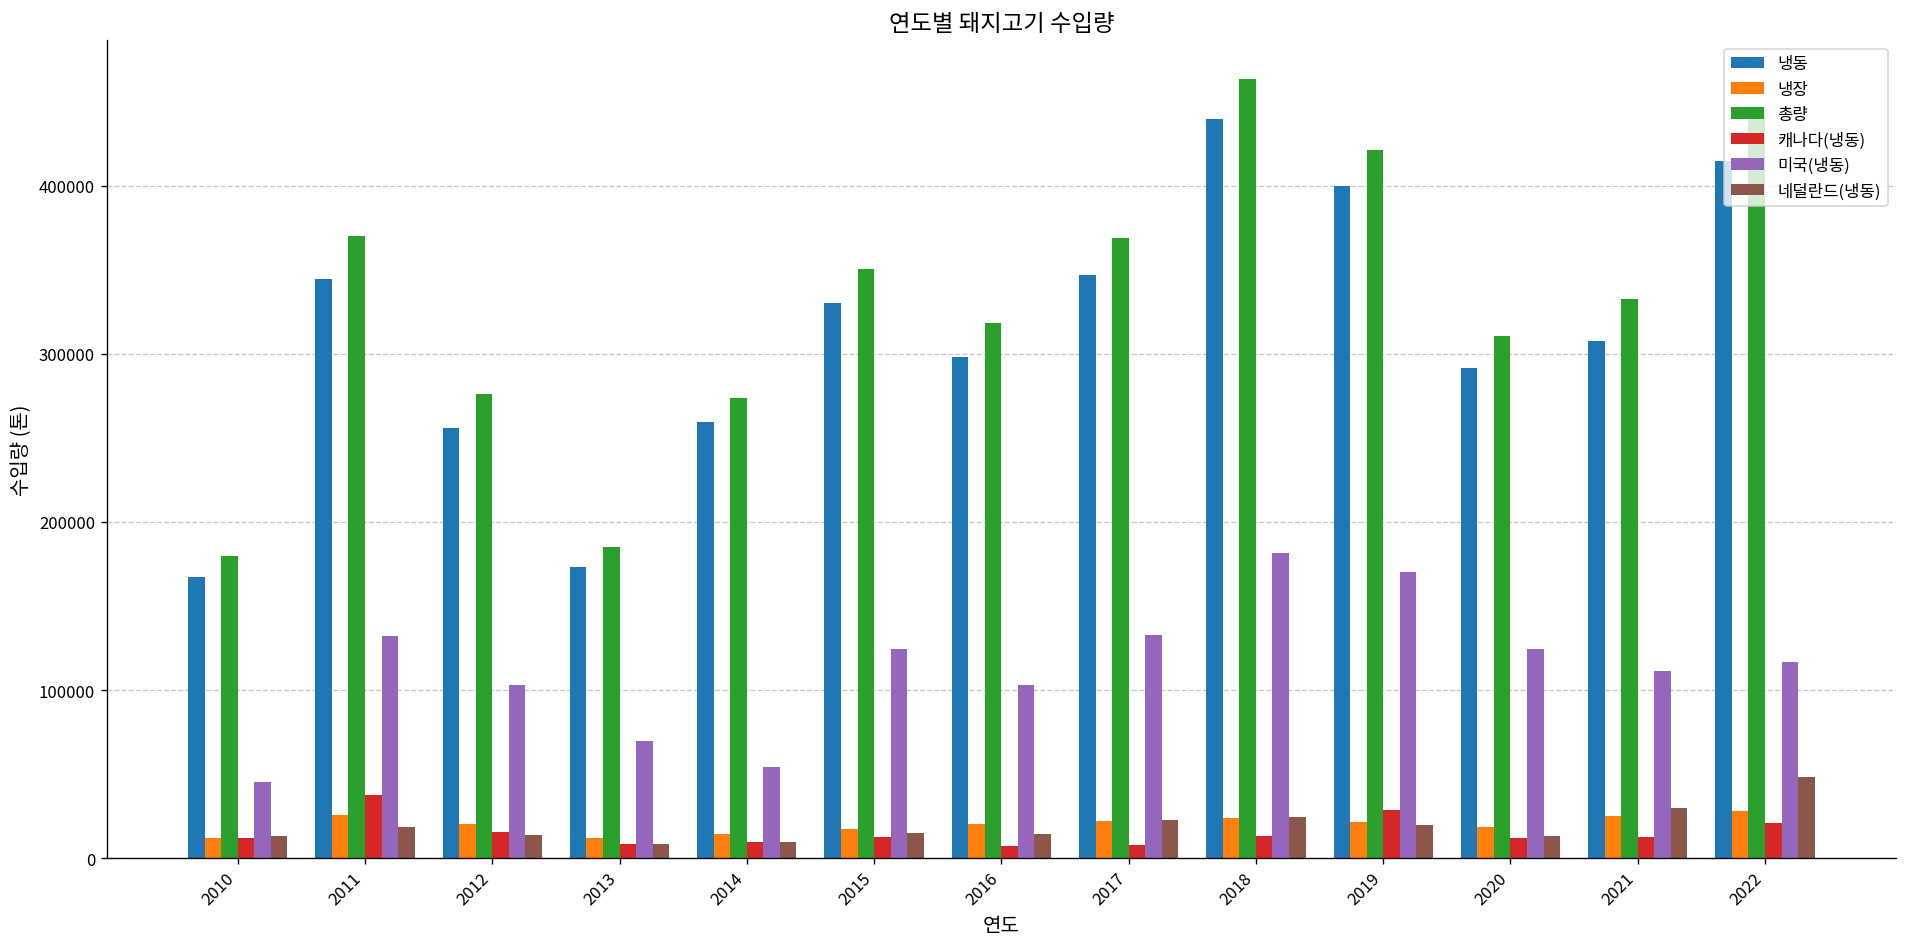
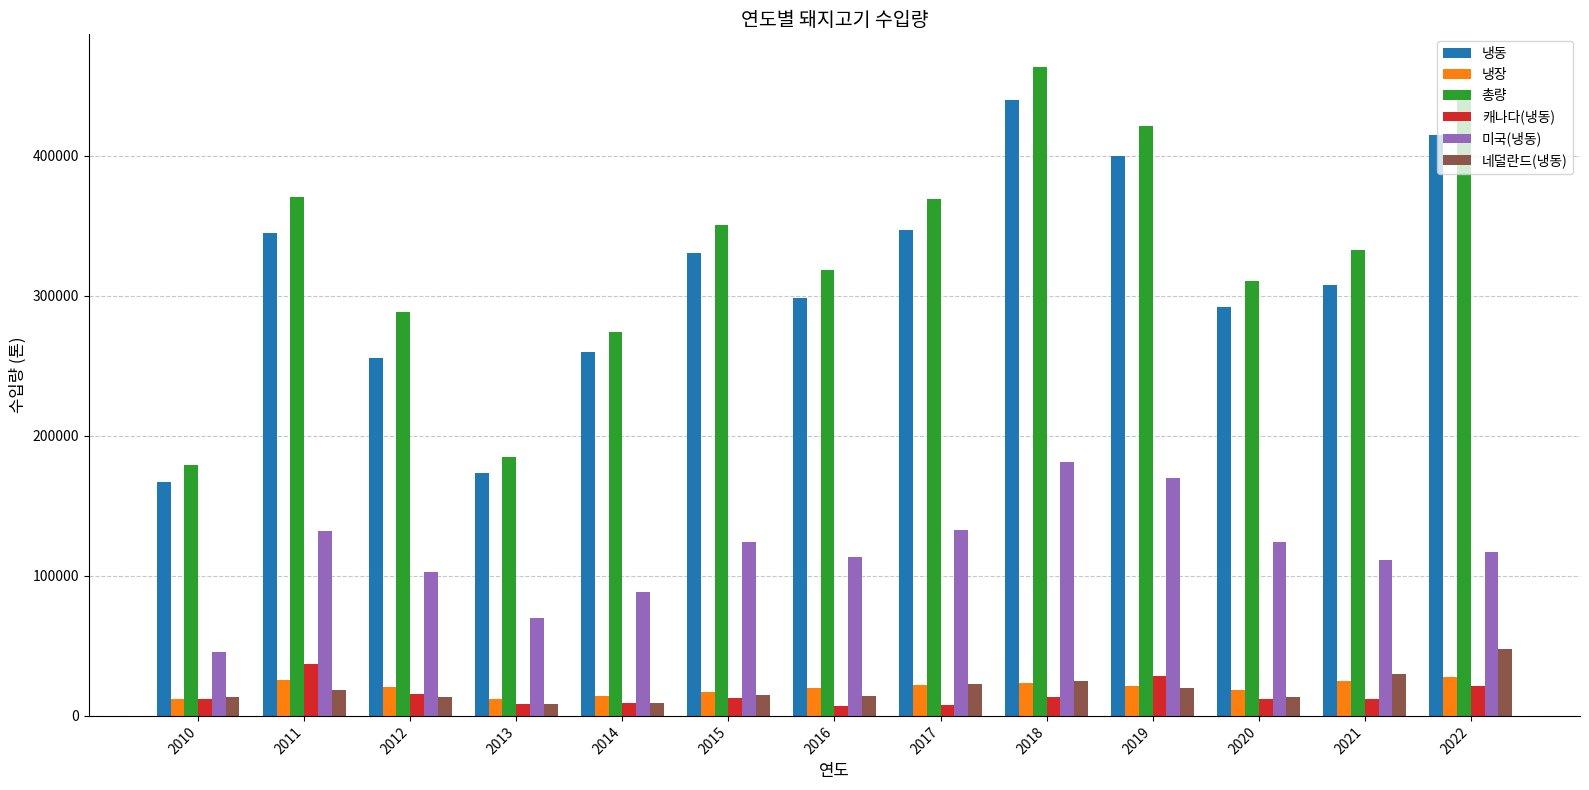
총량, 2012: 276000 -> 289000
미국(냉동), 2014: 54000 -> 88000
미국(냉동), 2016: 103000 -> 113000
